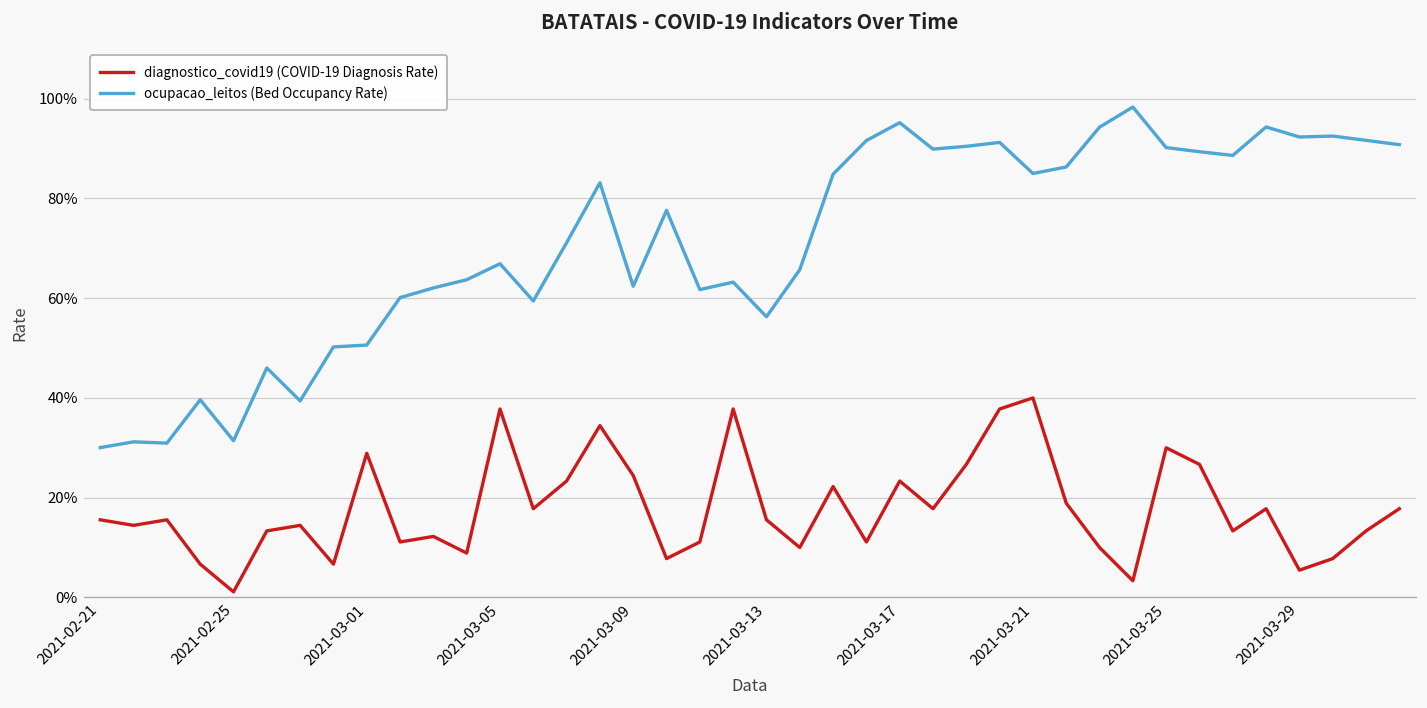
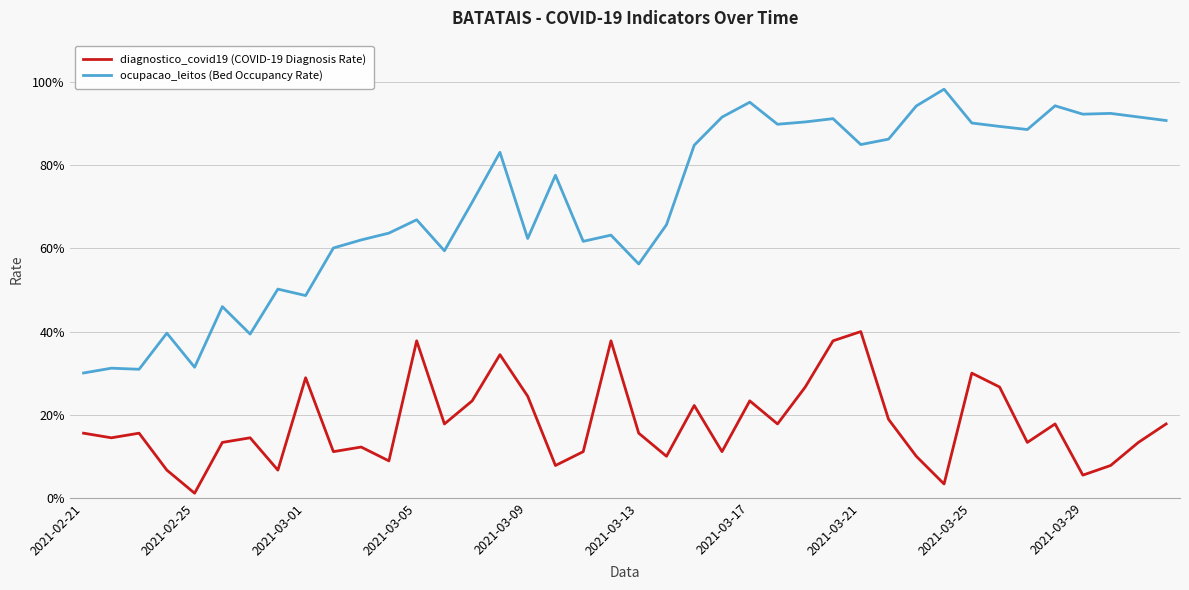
ocupacao_leitos (Bed Occupancy Rate), 2021-03-01: 51% -> 49%
